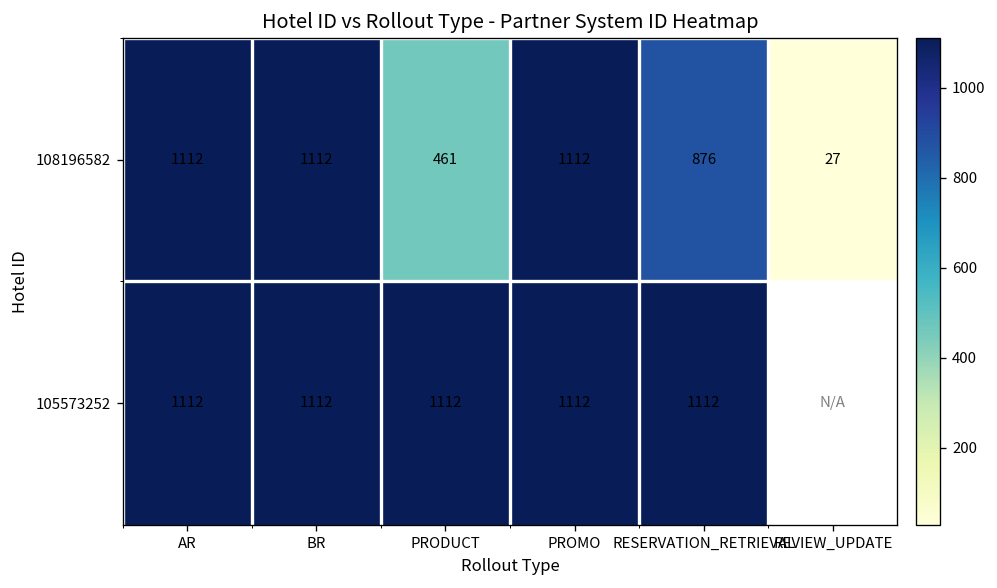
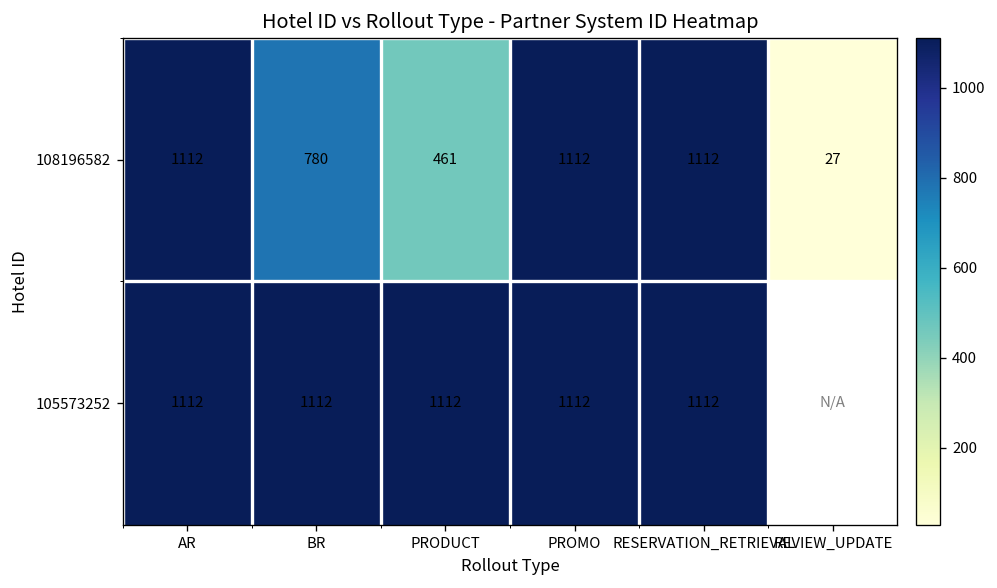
108196582, BR: 1112 -> 780
108196582, RESERVATION_RETRIEVAL: 876 -> 1112
